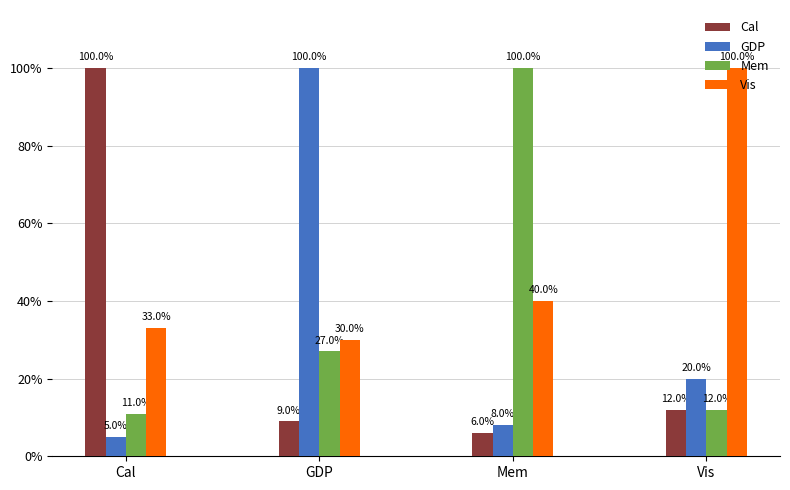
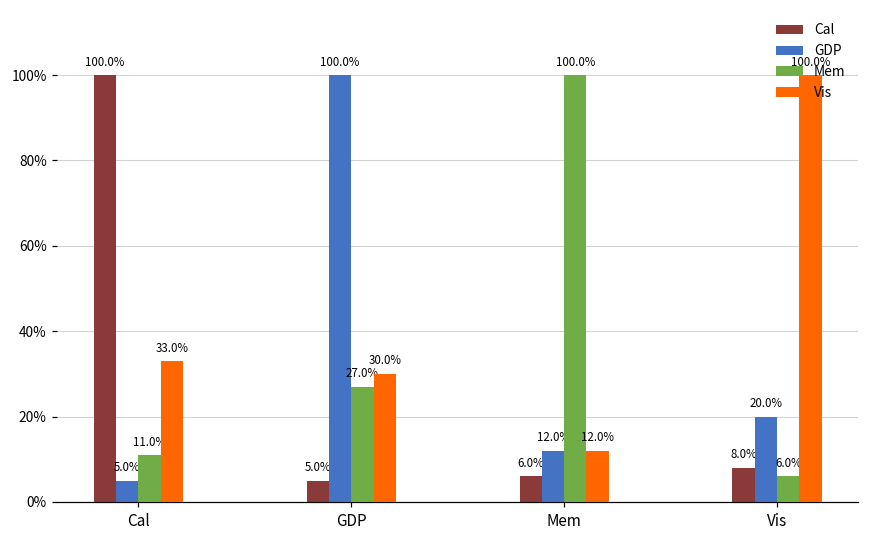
Cal, GDP: 9.0% -> 5.0%
GDP, Mem: 8.0% -> 12.0%
Vis, Mem: 40.0% -> 12.0%
Cal, Vis: 12.0% -> 8.0%
Mem, Vis: 12.0% -> 6.0%
